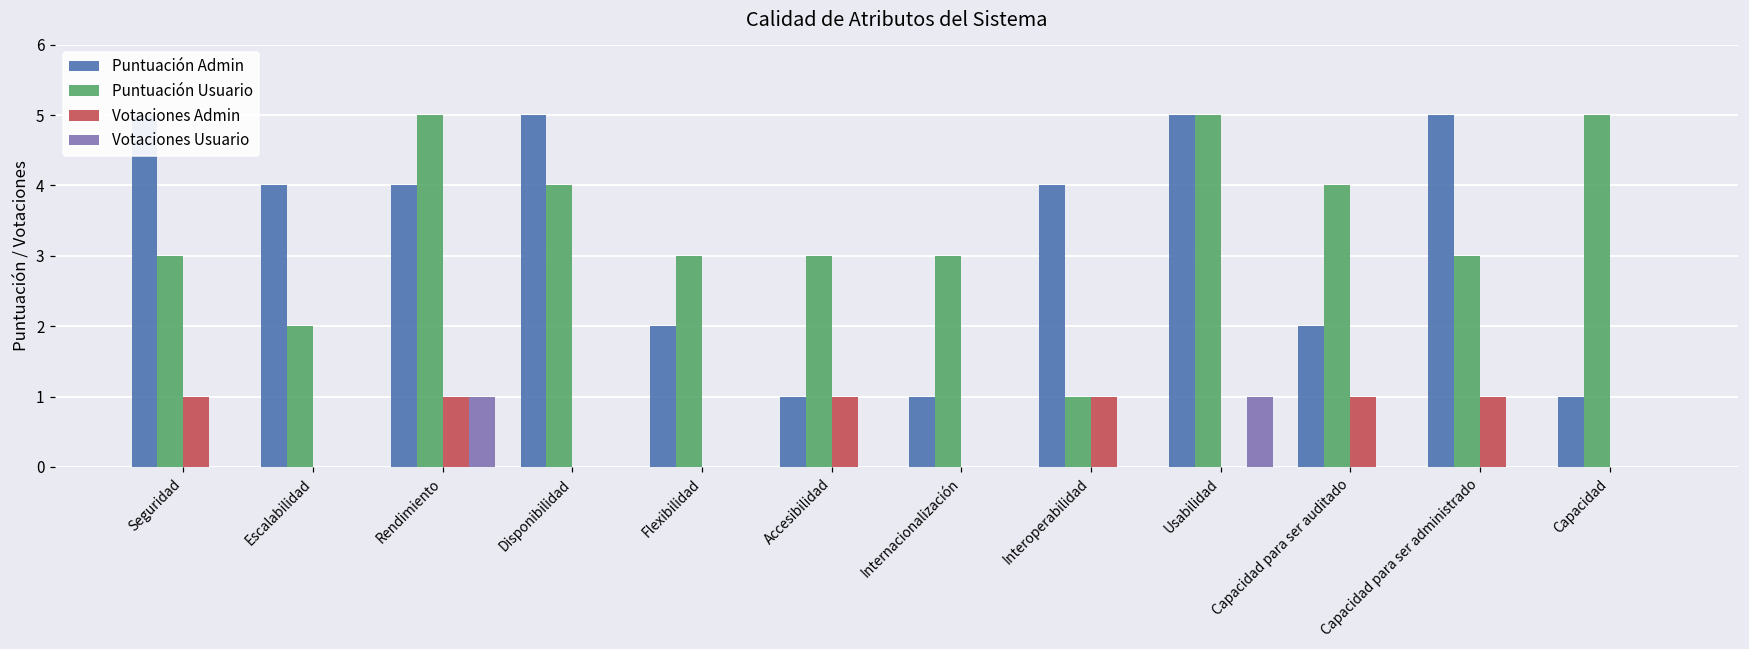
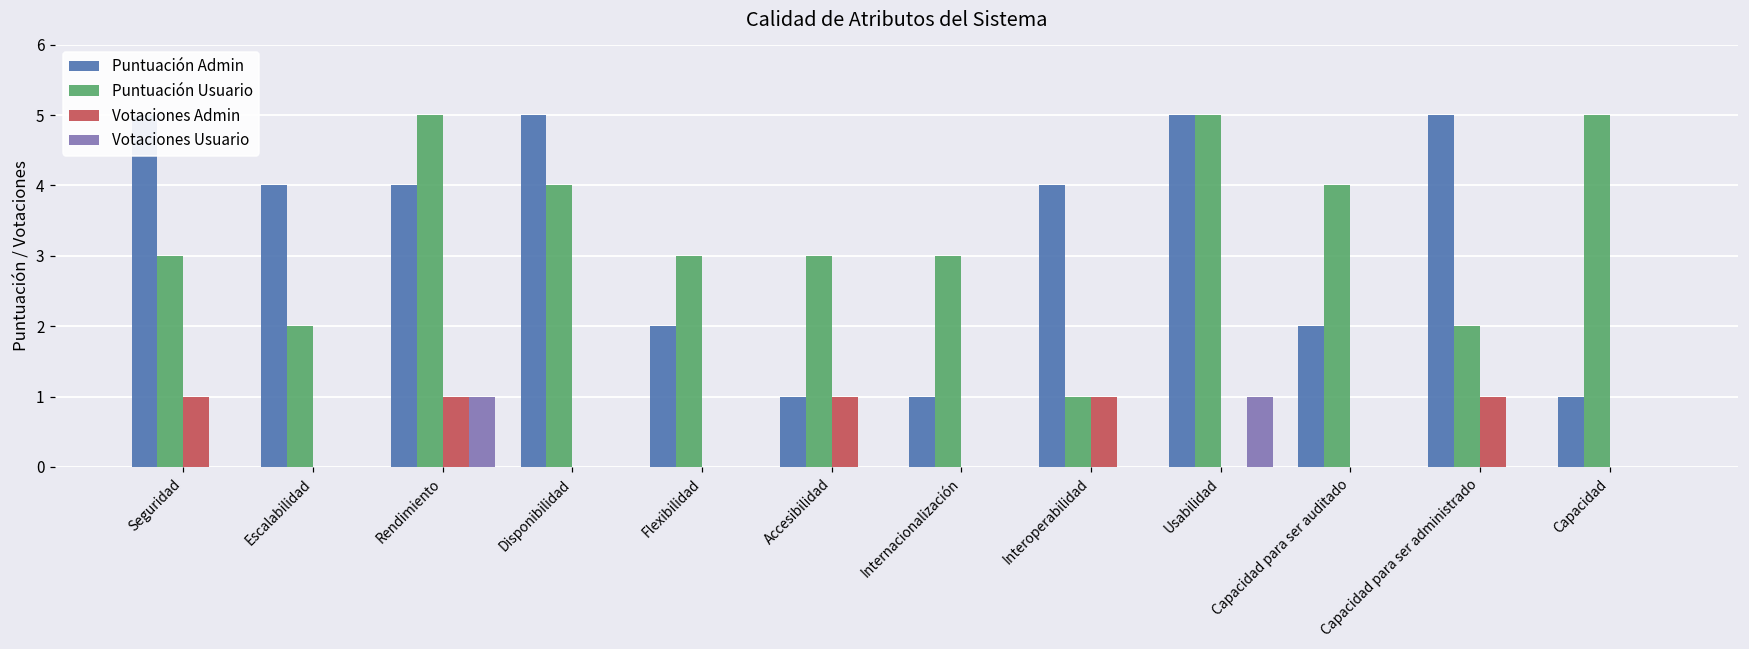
Votaciones Admin, Capacidad para ser auditado: 1 -> 0
Puntuación Usuario, Capacidad para ser administrado: 3 -> 2
